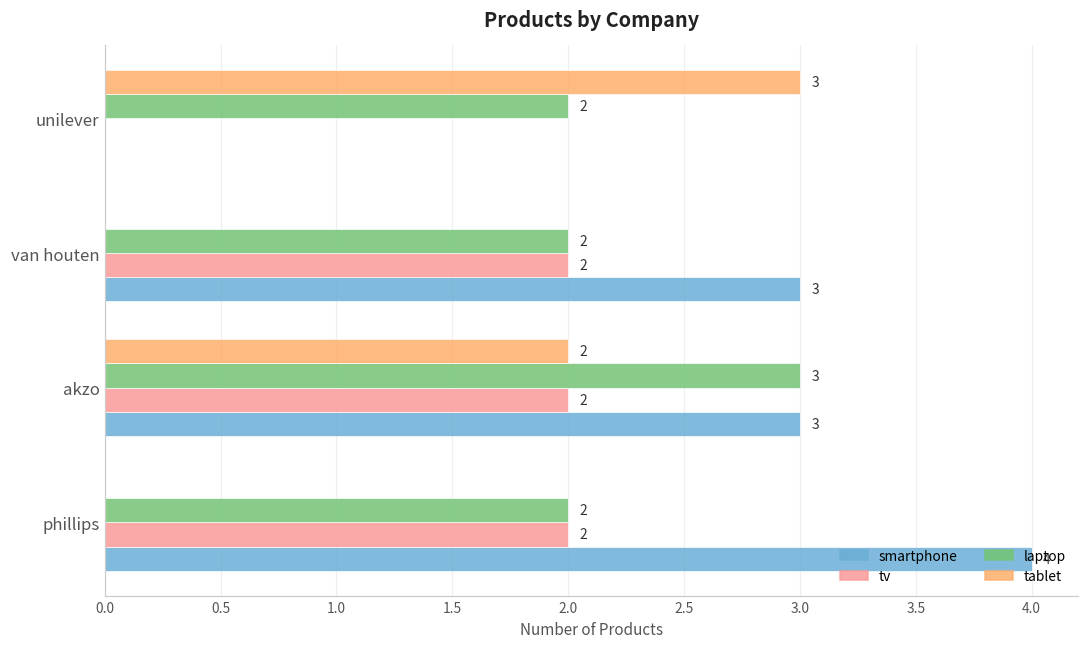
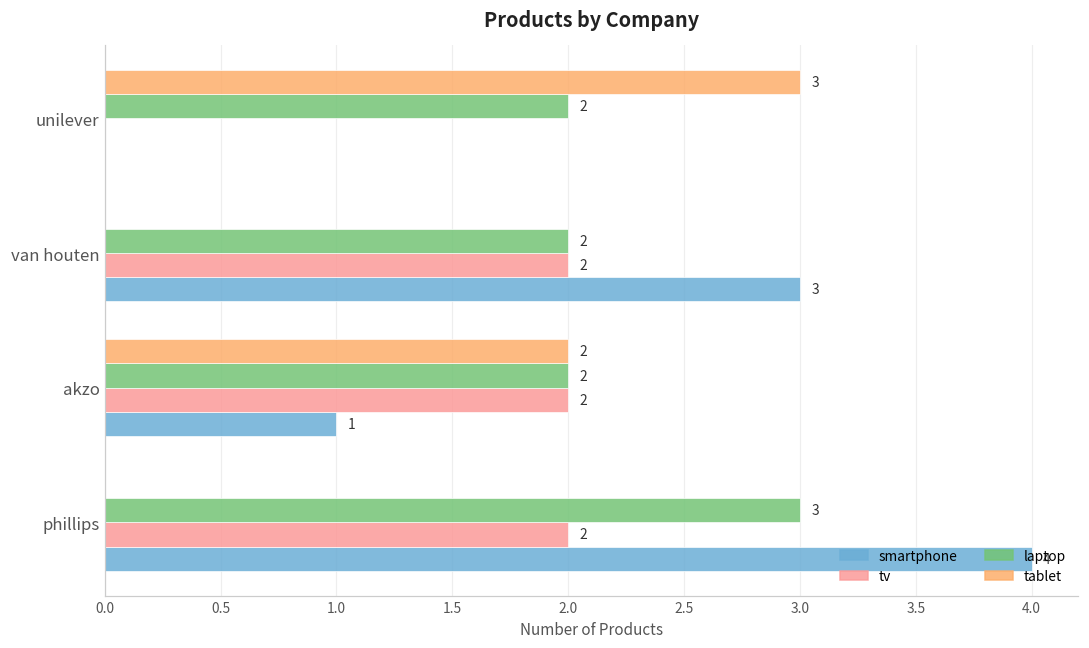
laptop, akzo: 3 -> 2
smartphone, akzo: 3 -> 1
laptop, phillips: 2 -> 3
